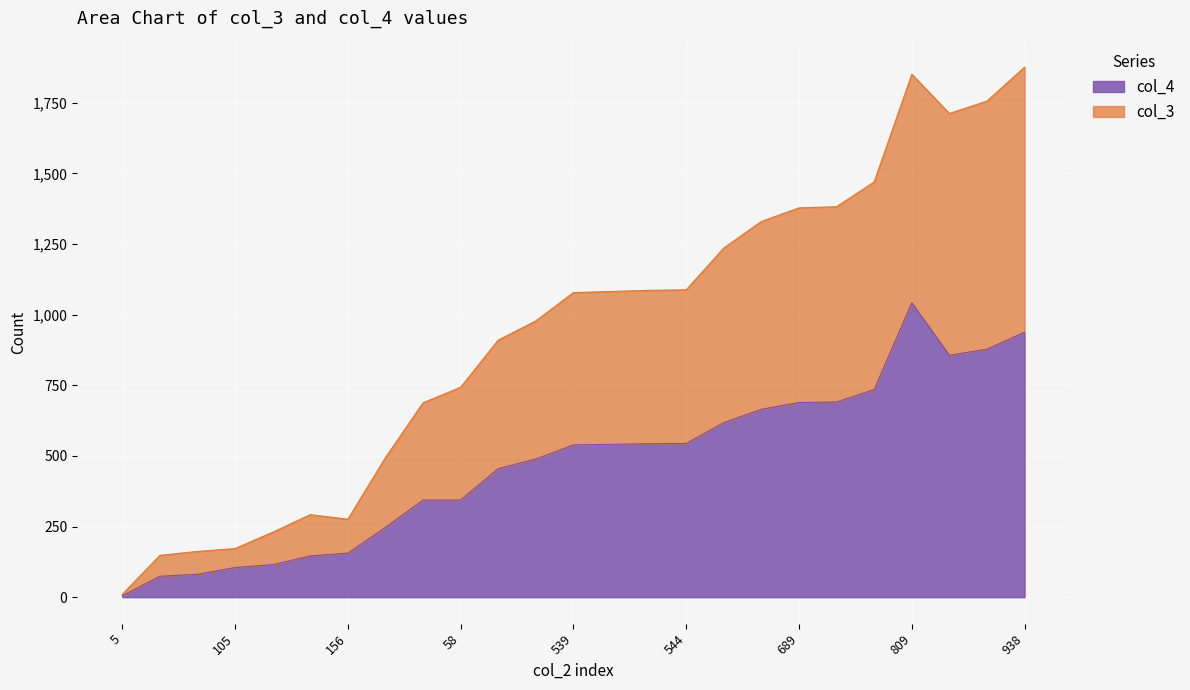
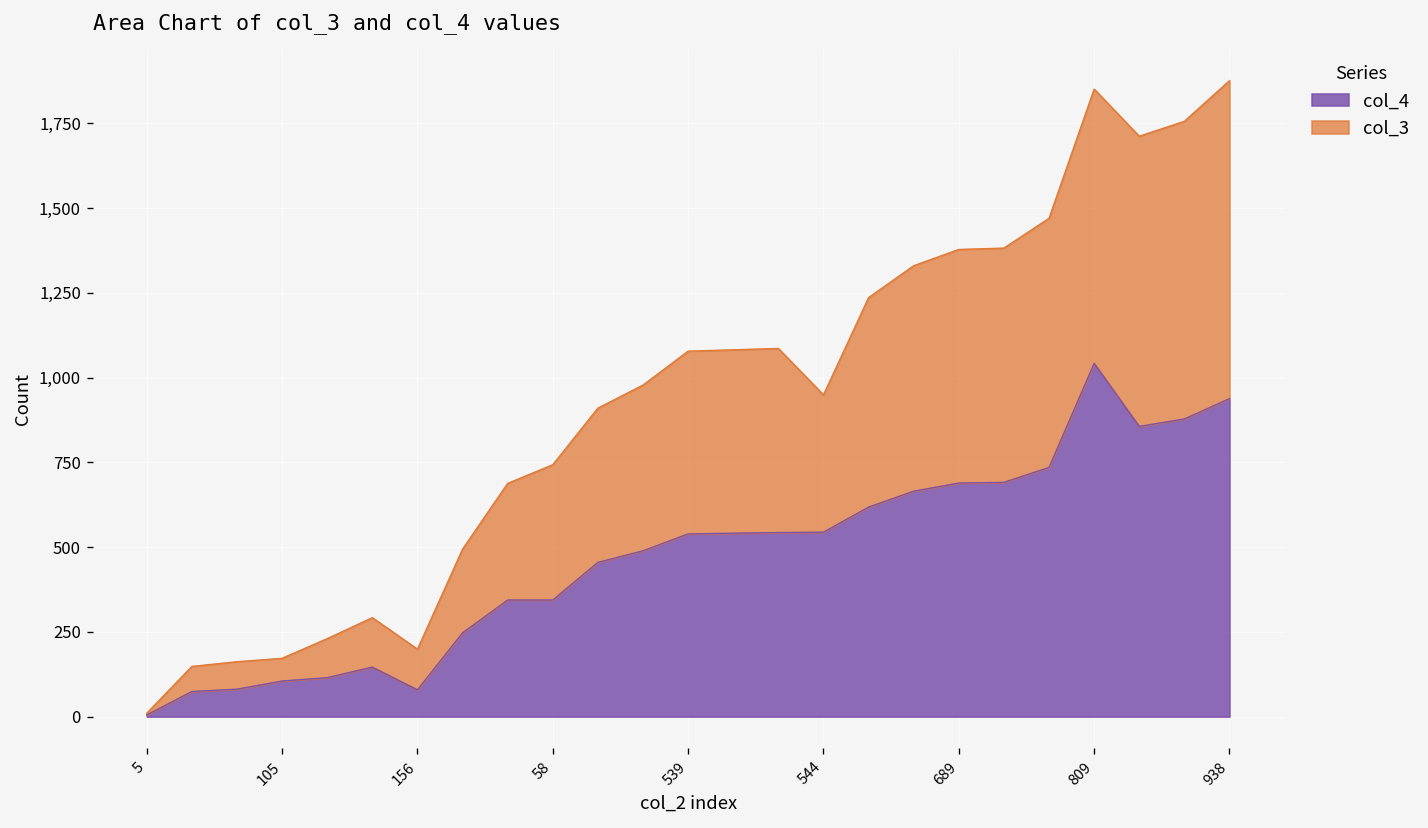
col_4, 156: 160 -> 80
col_3, 544: 540 -> 410
